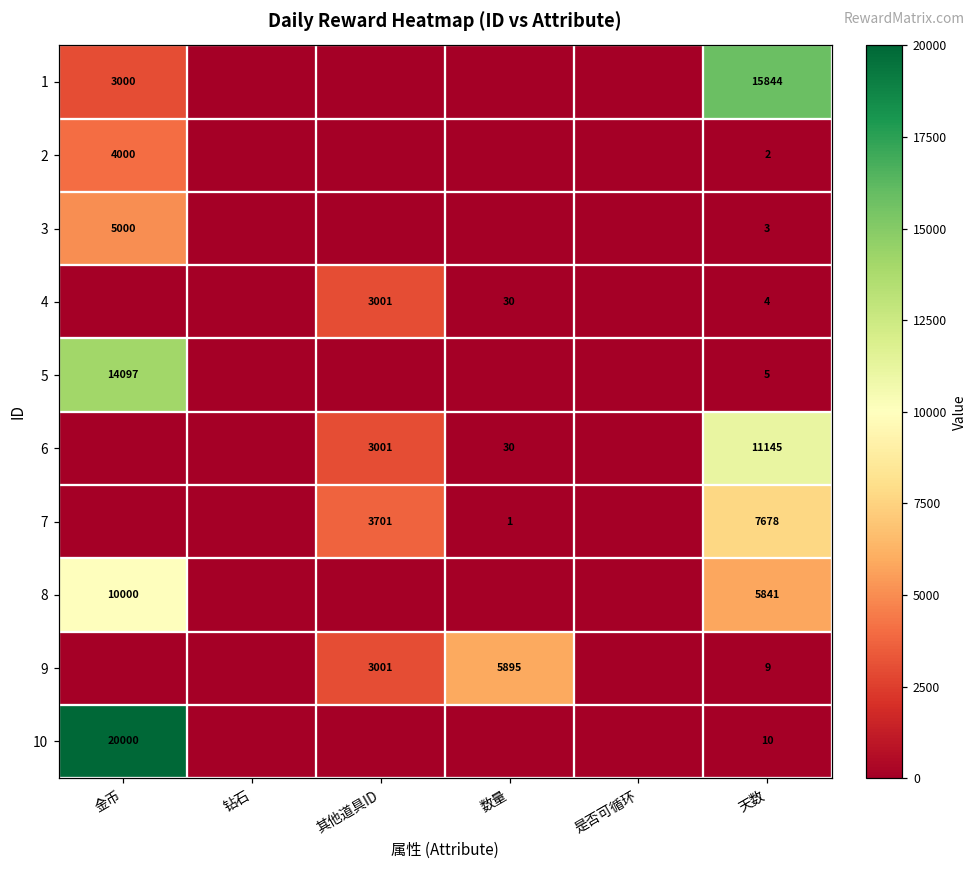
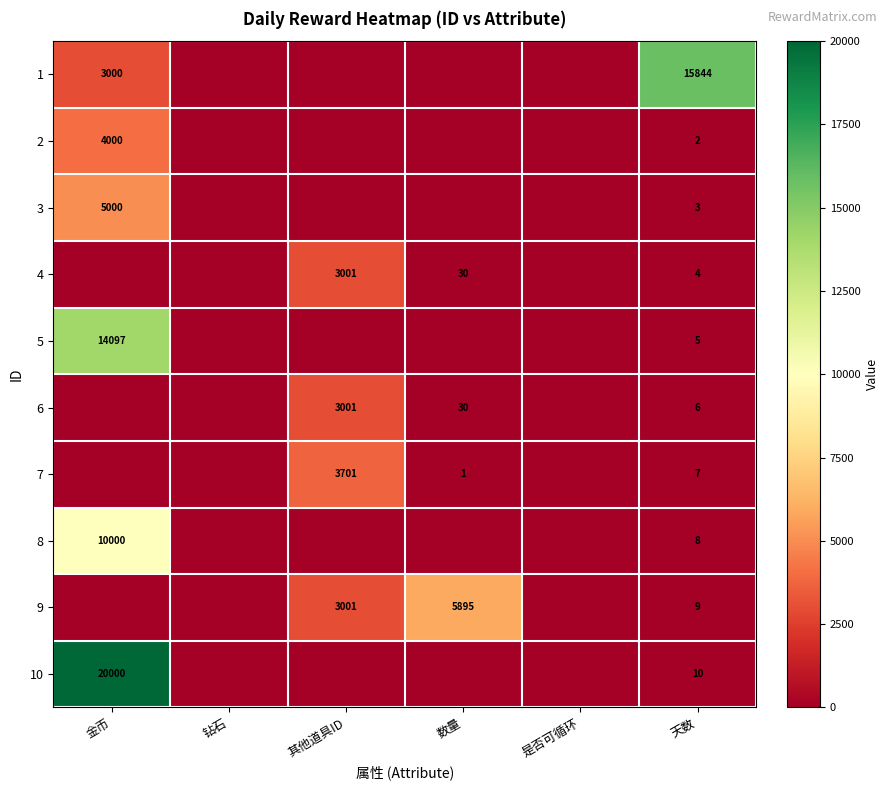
6, 天数: 11145 -> 6
7, 天数: 7678 -> 7
8, 天数: 5841 -> 8
